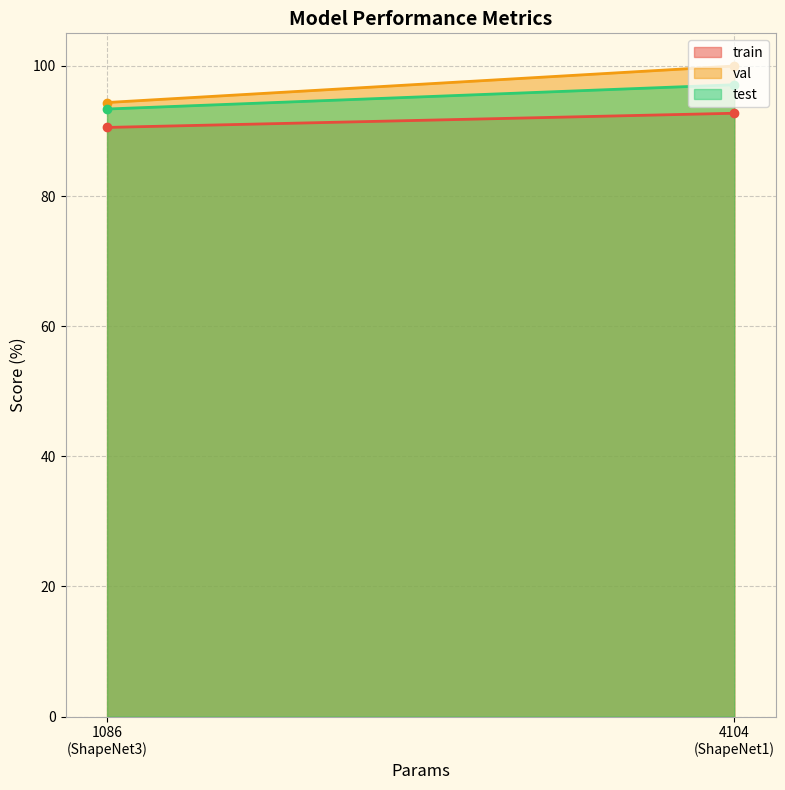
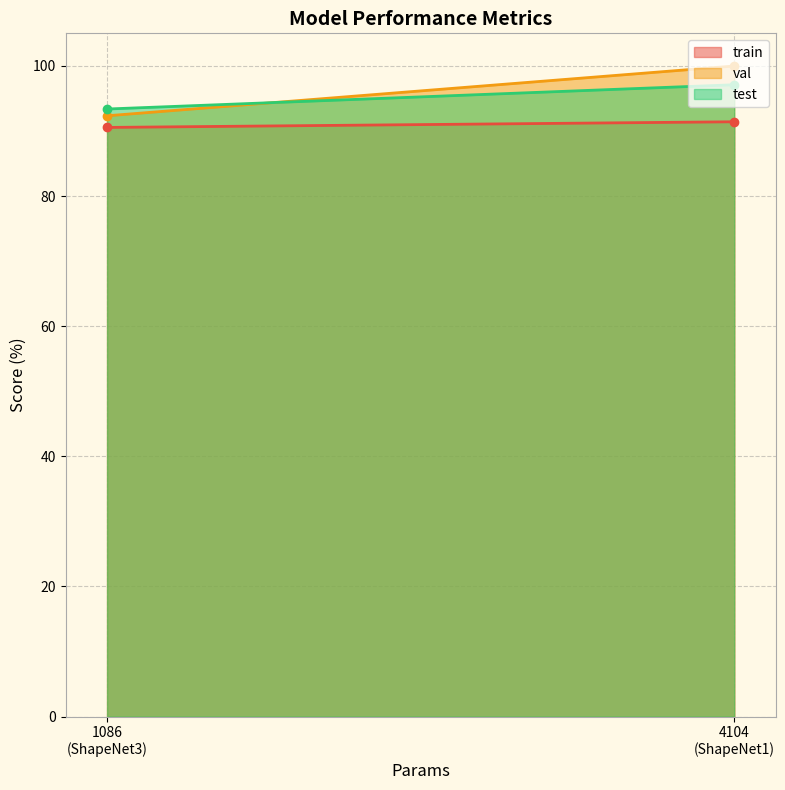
val, 1086 (ShapeNet3): 94 -> 92
train, 4104 (ShapeNet1): 93 -> 91
